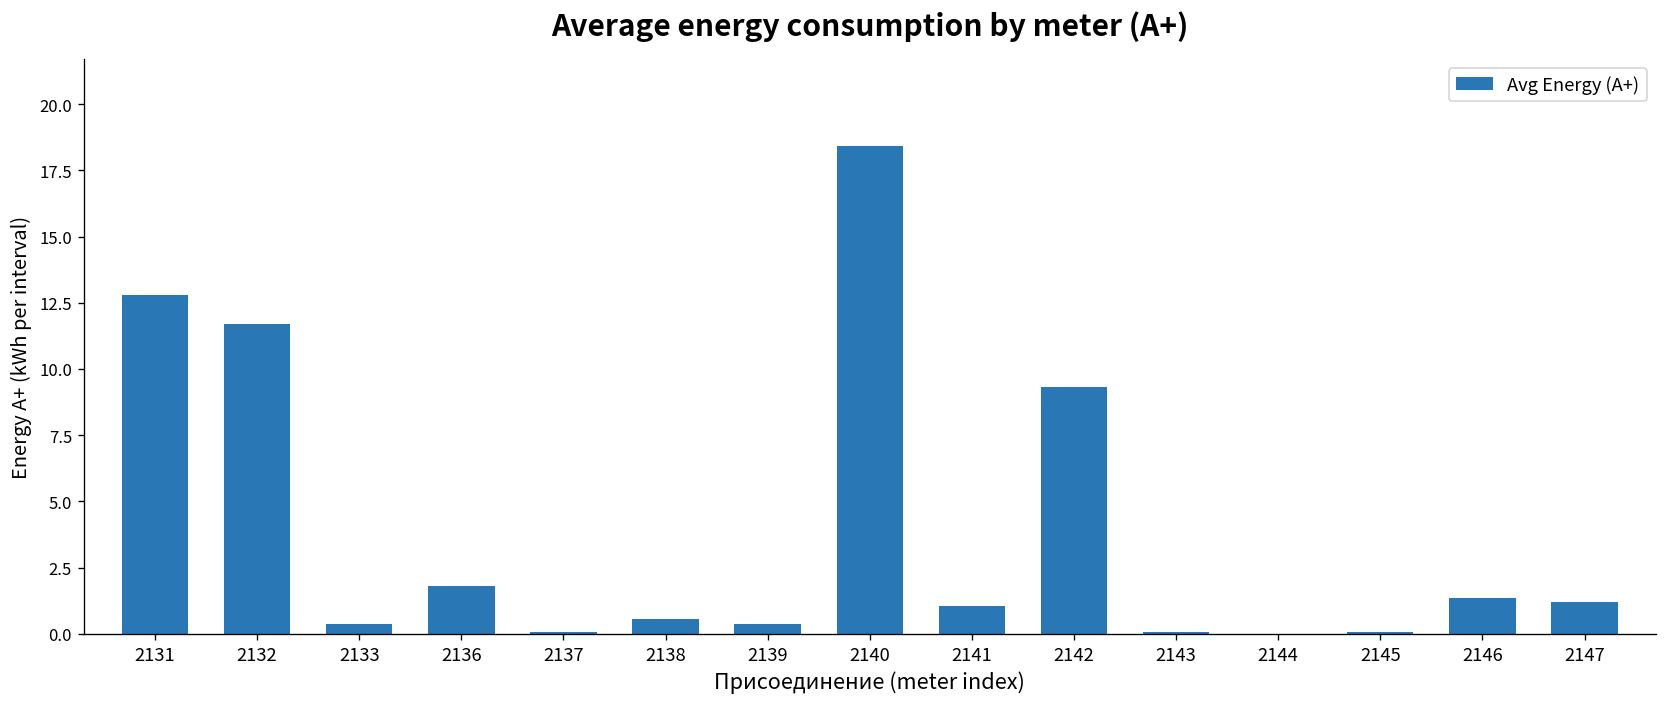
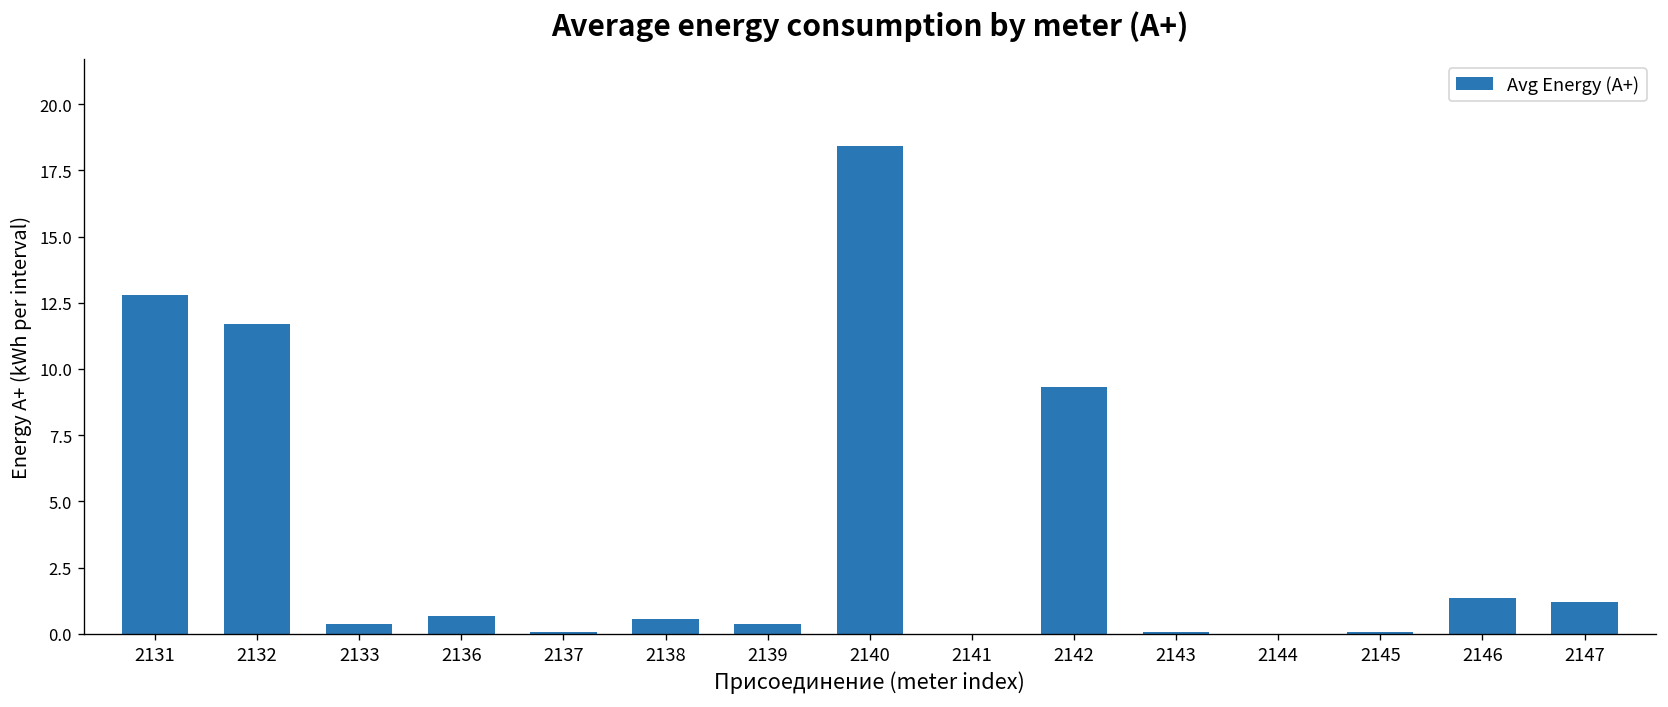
2136: 1.8 -> 0.7
2141: 1.0 -> 0.0
